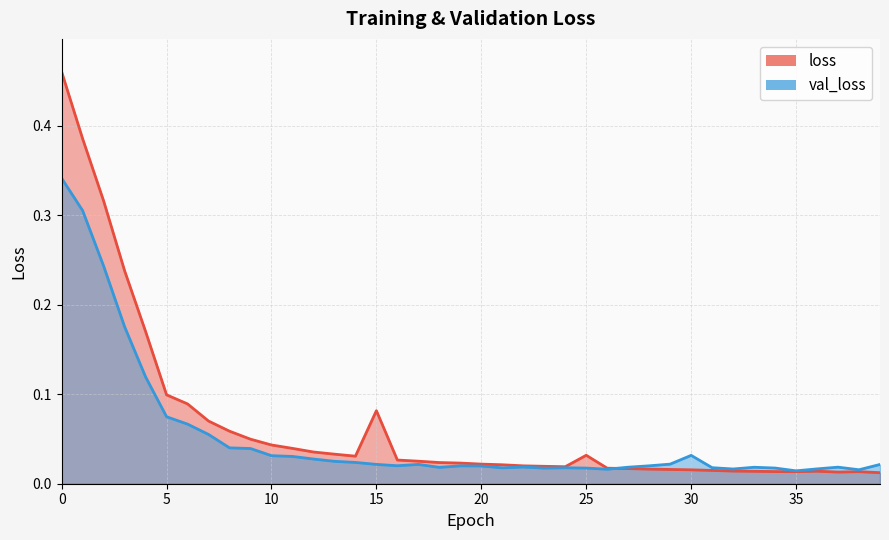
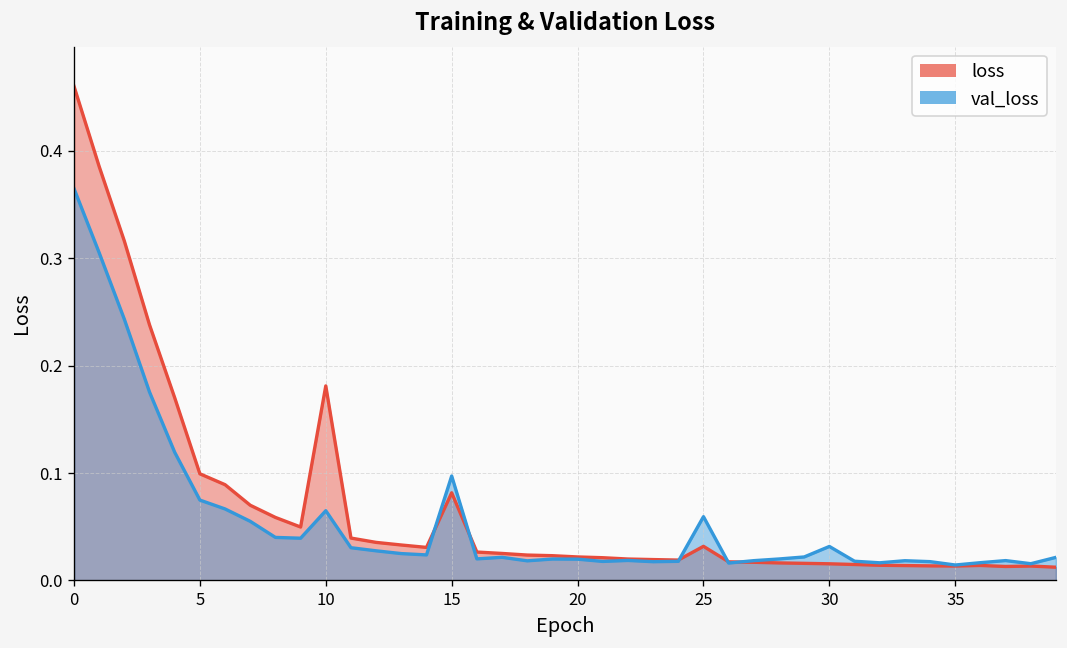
val_loss, 0: 0.34 -> 0.36
loss, 10: 0.04 -> 0.18
val_loss, 10: 0.03 -> 0.06
val_loss, 15: 0.02 -> 0.10
val_loss, 25: 0.02 -> 0.06
